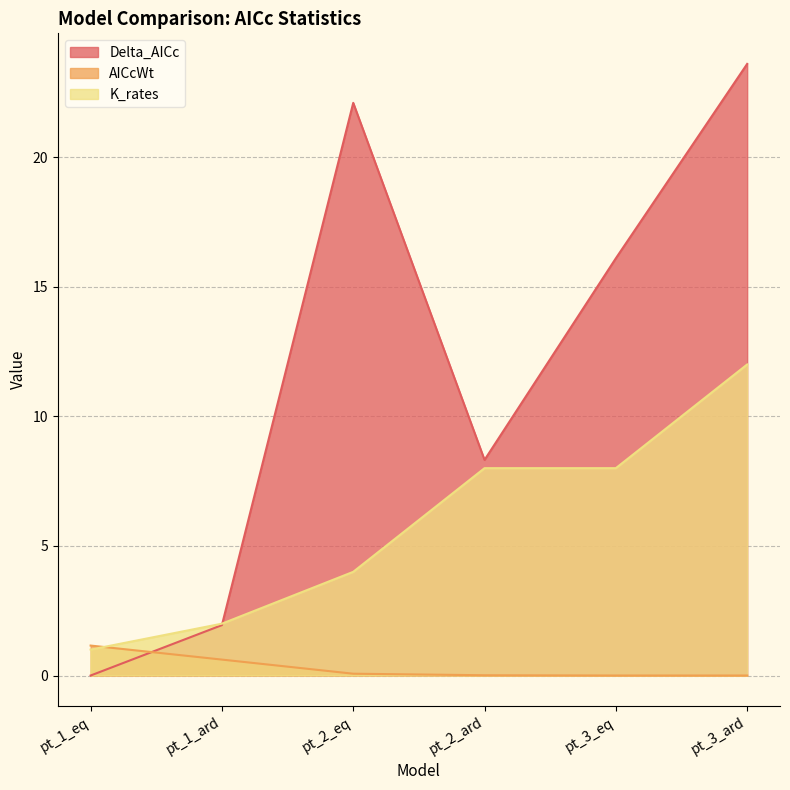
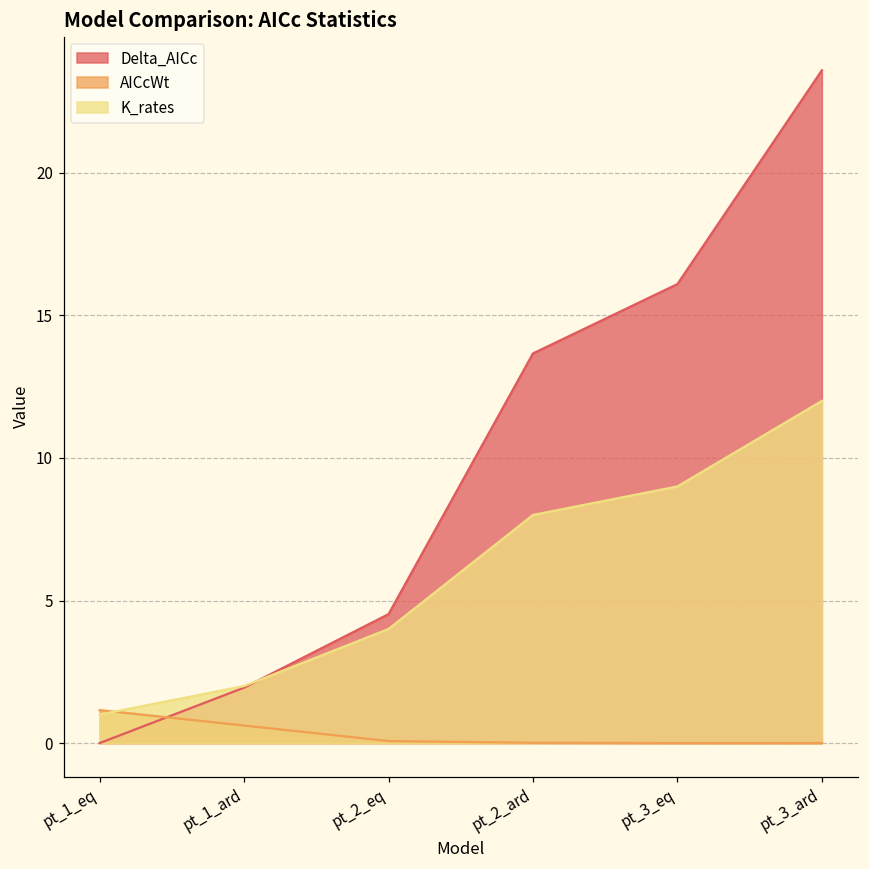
Delta_AICc, pt_2_eq: 22.1 -> 4.5
Delta_AICc, pt_2_ard: 8.3 -> 13.7
K_rates, pt_3_eq: 8 -> 9
